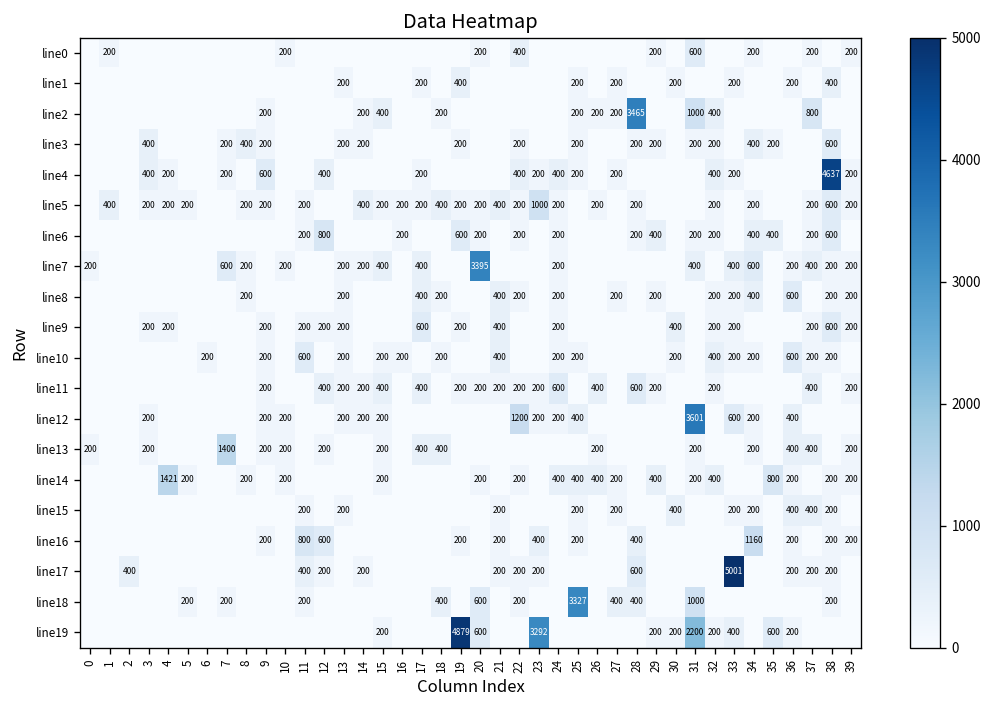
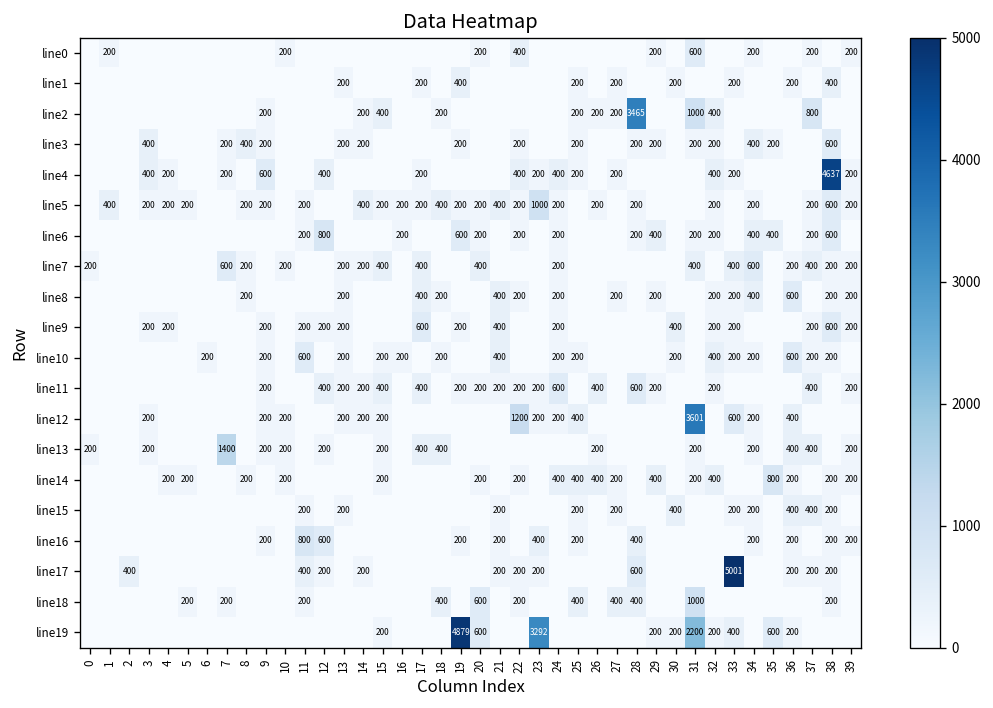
line7, 20: 3395 -> 400
line14, 4: 1421 -> 200
line16, 34: 1160 -> 200
line18, 25: 3327 -> 400
